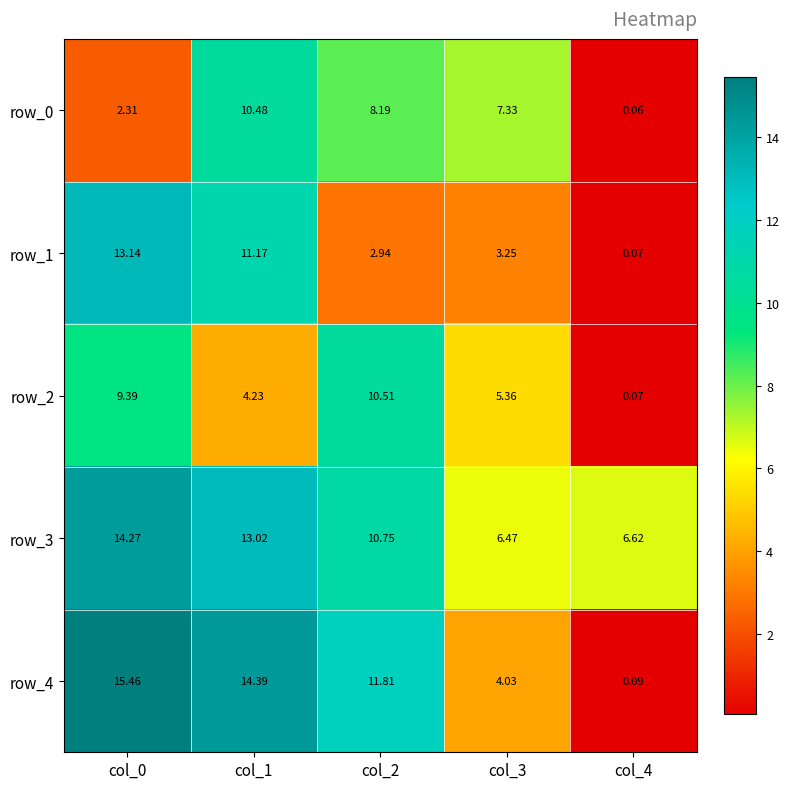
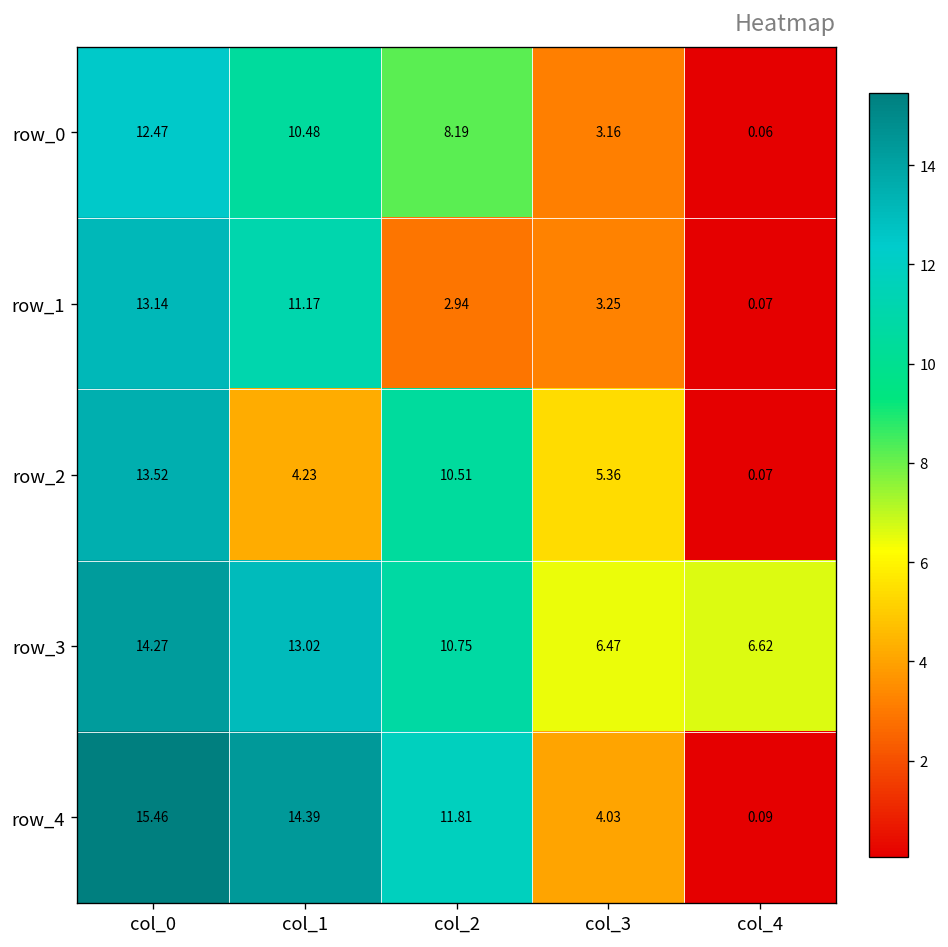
row_0, col_0: 2.31 -> 12.47
row_0, col_3: 7.33 -> 3.16
row_2, col_0: 9.39 -> 13.52
